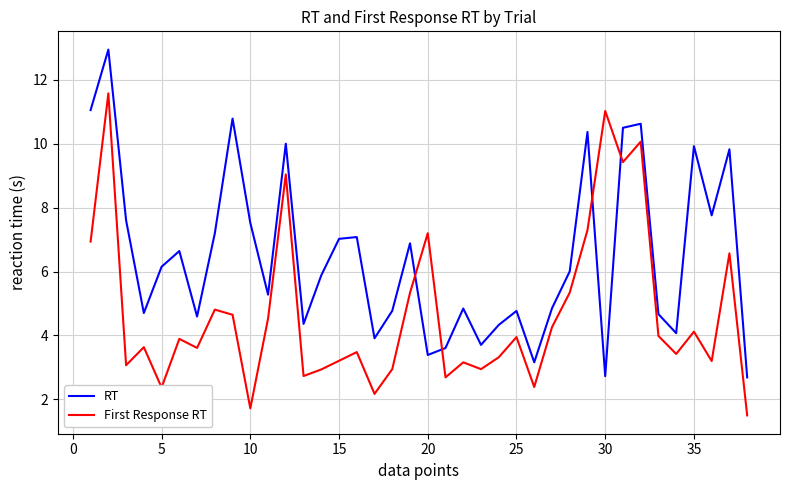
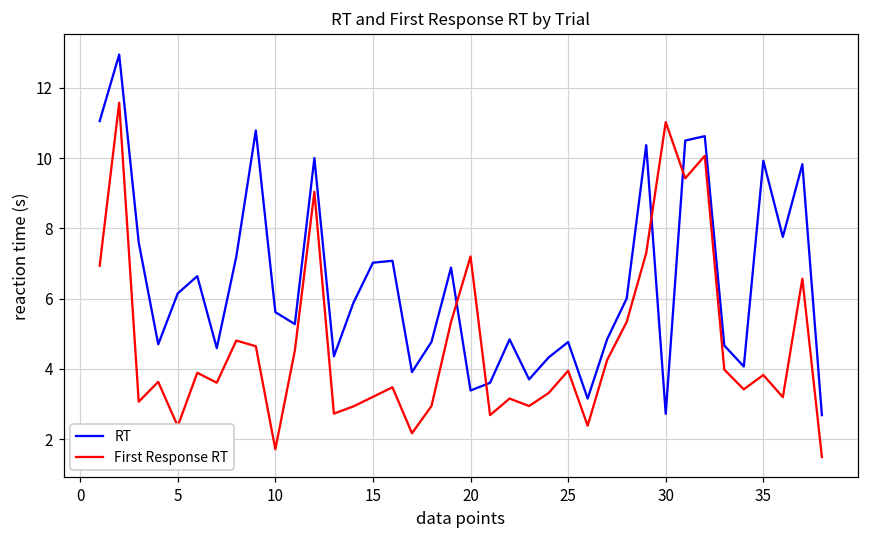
RT, 10: 7.5 -> 5.6
First Response RT, 35: 4.1 -> 3.8
